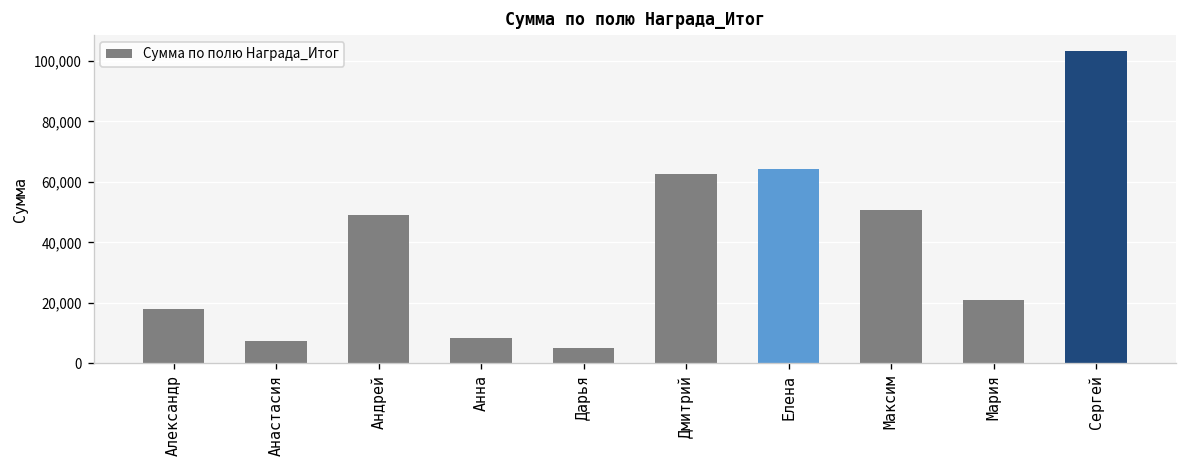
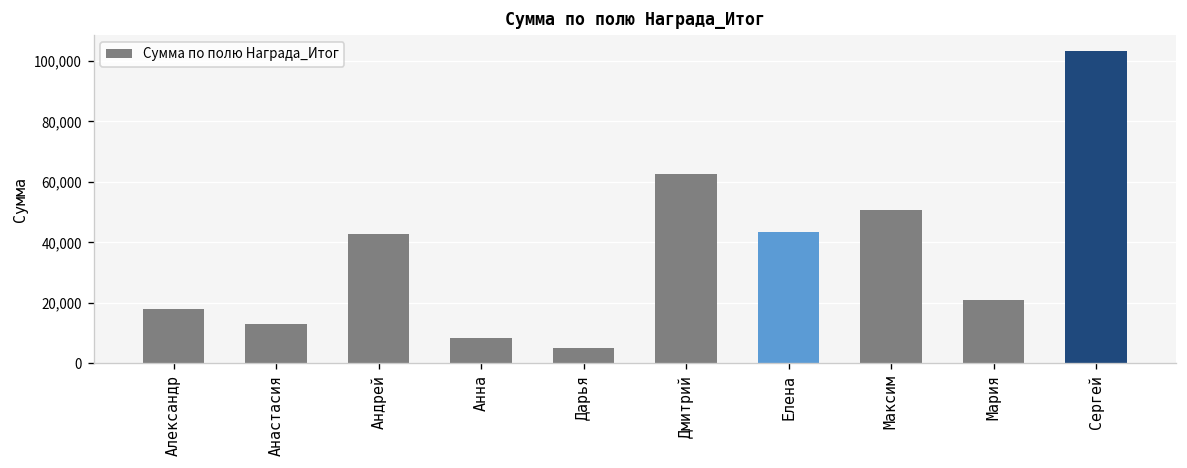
Анастасия: 7,000 -> 13,000
Андрей: 49,000 -> 43,000
Елена: 64,000 -> 43,000
